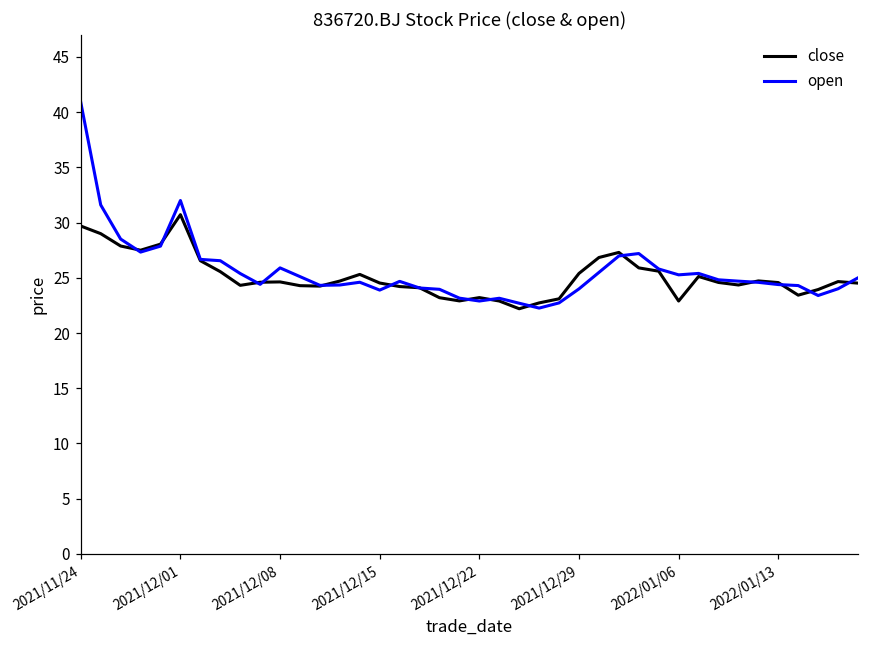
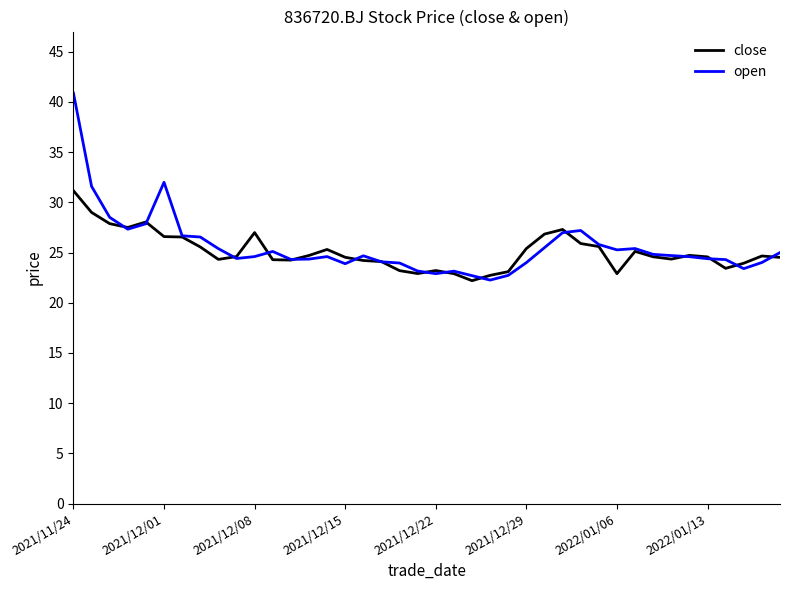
close, 2021/11/24: 29.7 -> 31.2
close, 2021/12/01: 30.7 -> 26.6
close, 2021/12/08: 24.6 -> 27.0
open, 2021/12/08: 25.9 -> 24.6
